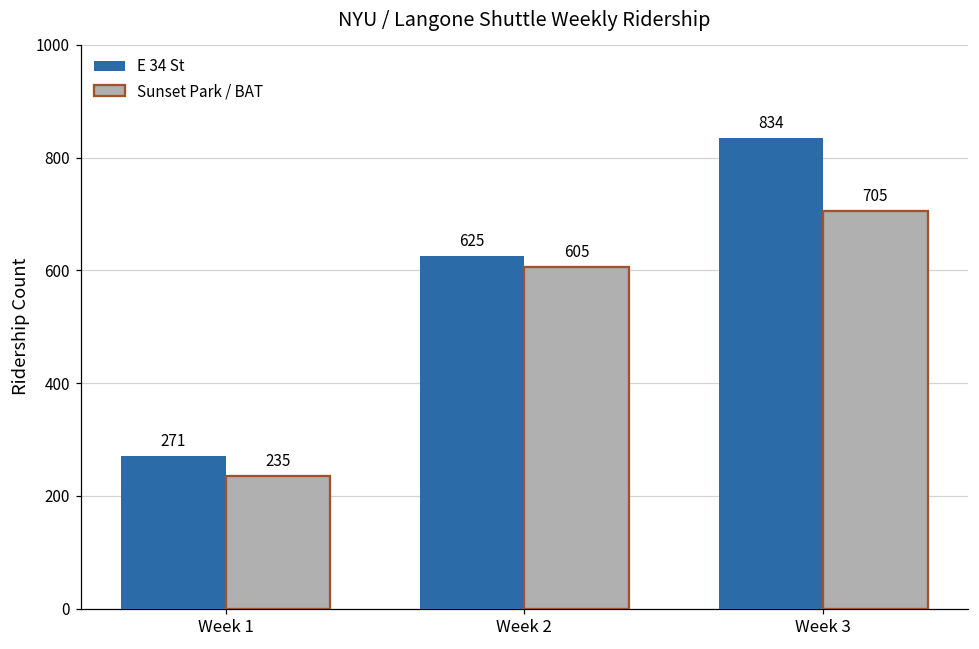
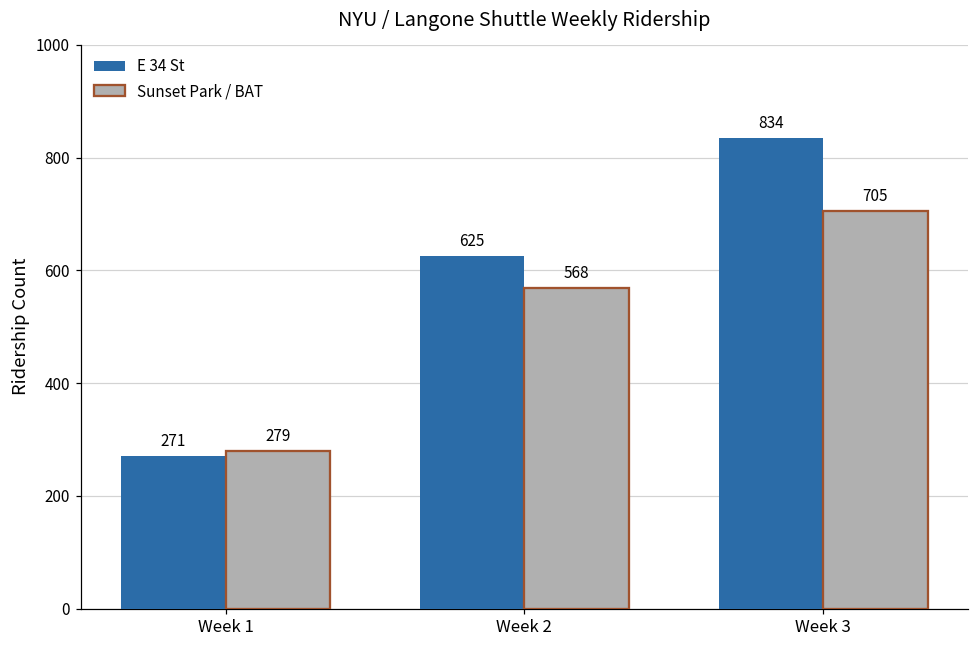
Sunset Park / BAT, Week 1: 235 -> 279
Sunset Park / BAT, Week 2: 605 -> 568
